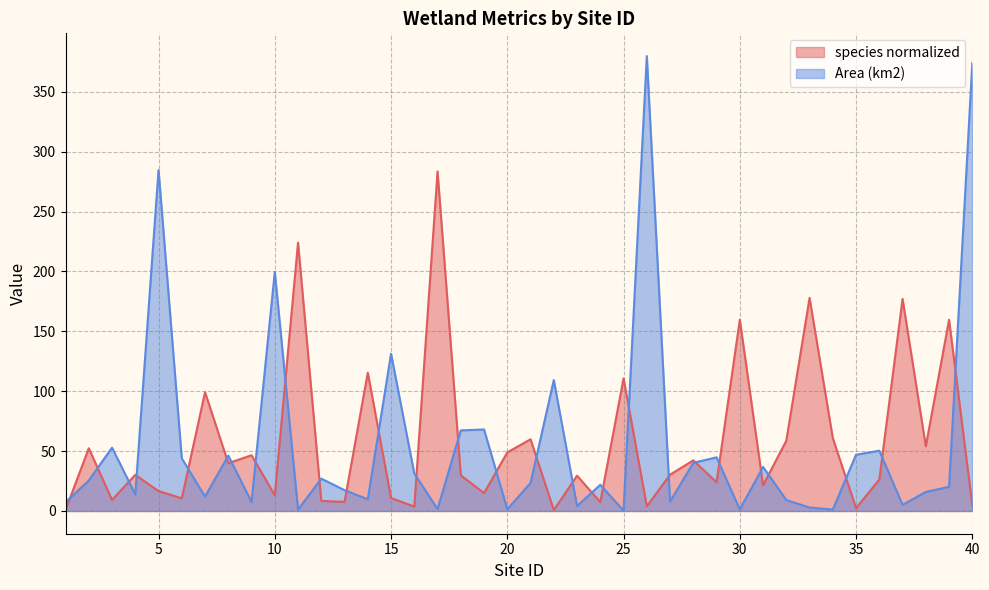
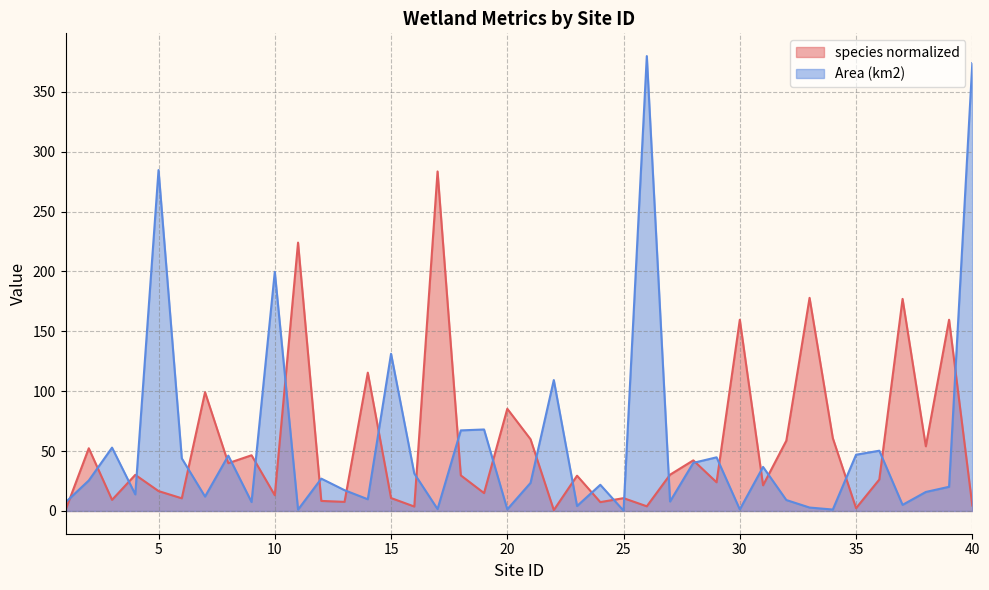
species normalized, 20: 49 -> 85
species normalized, 25: 111 -> 11
